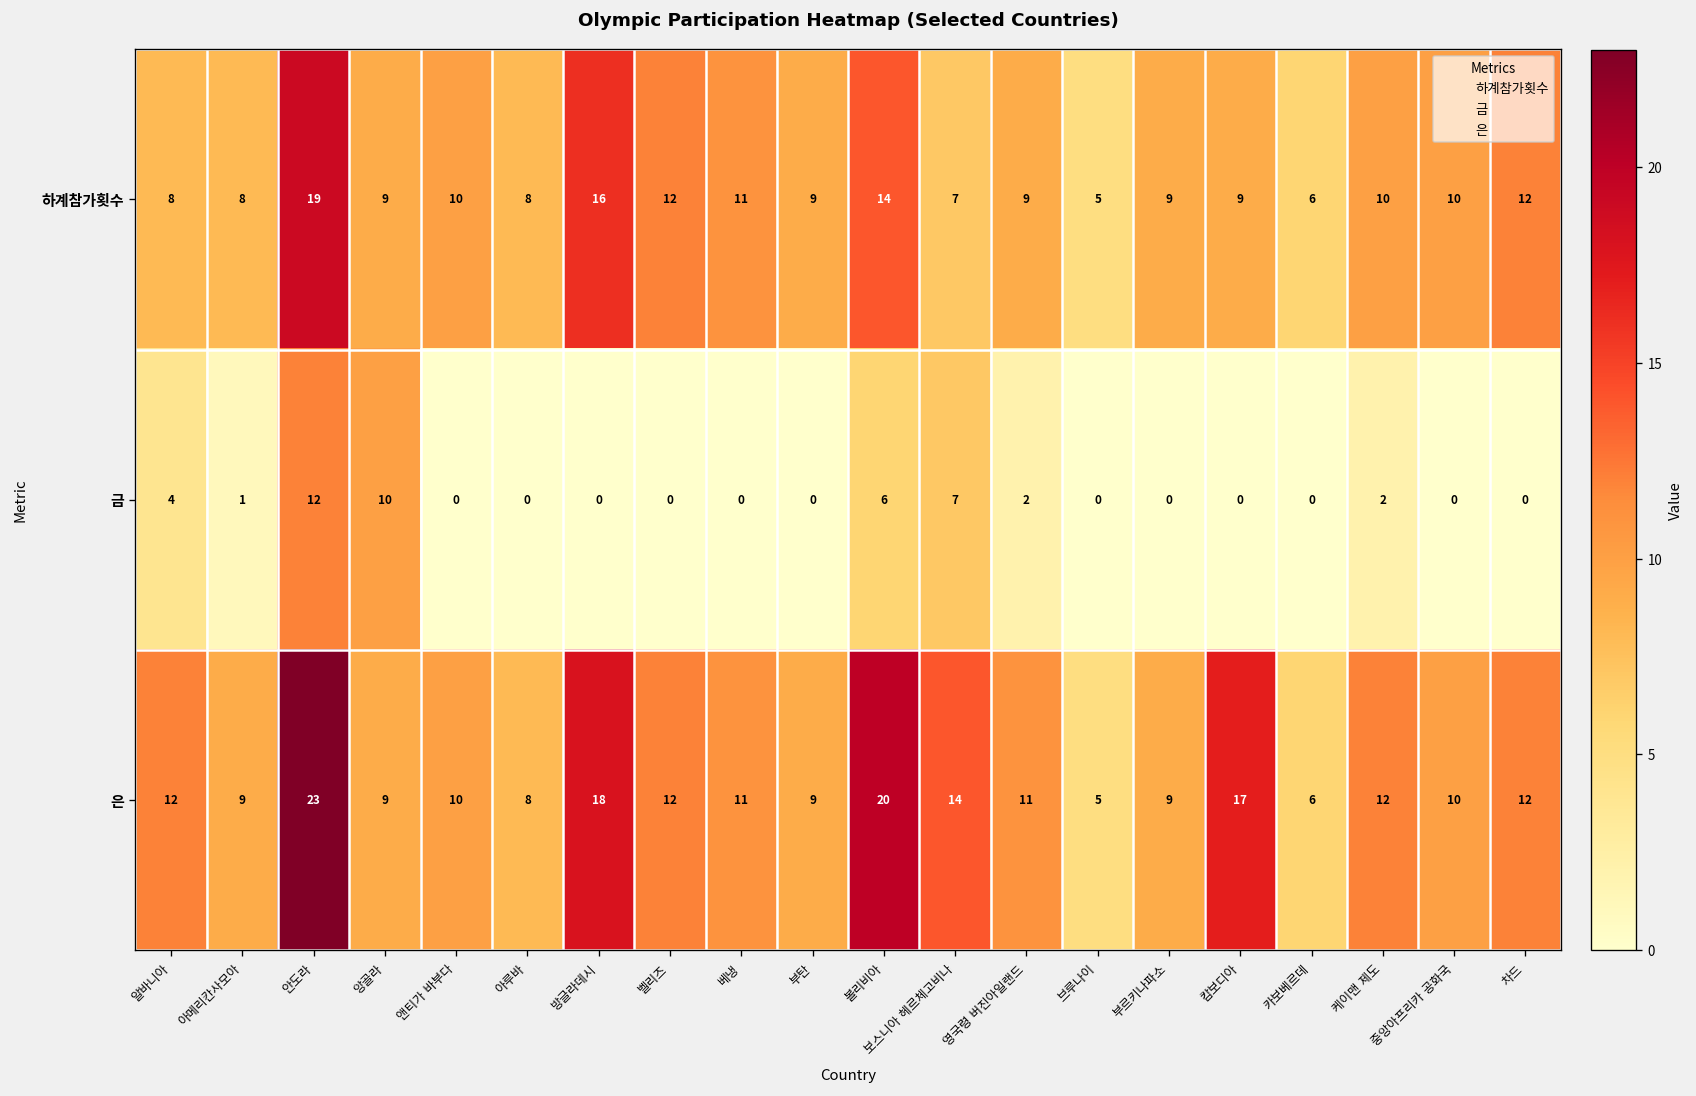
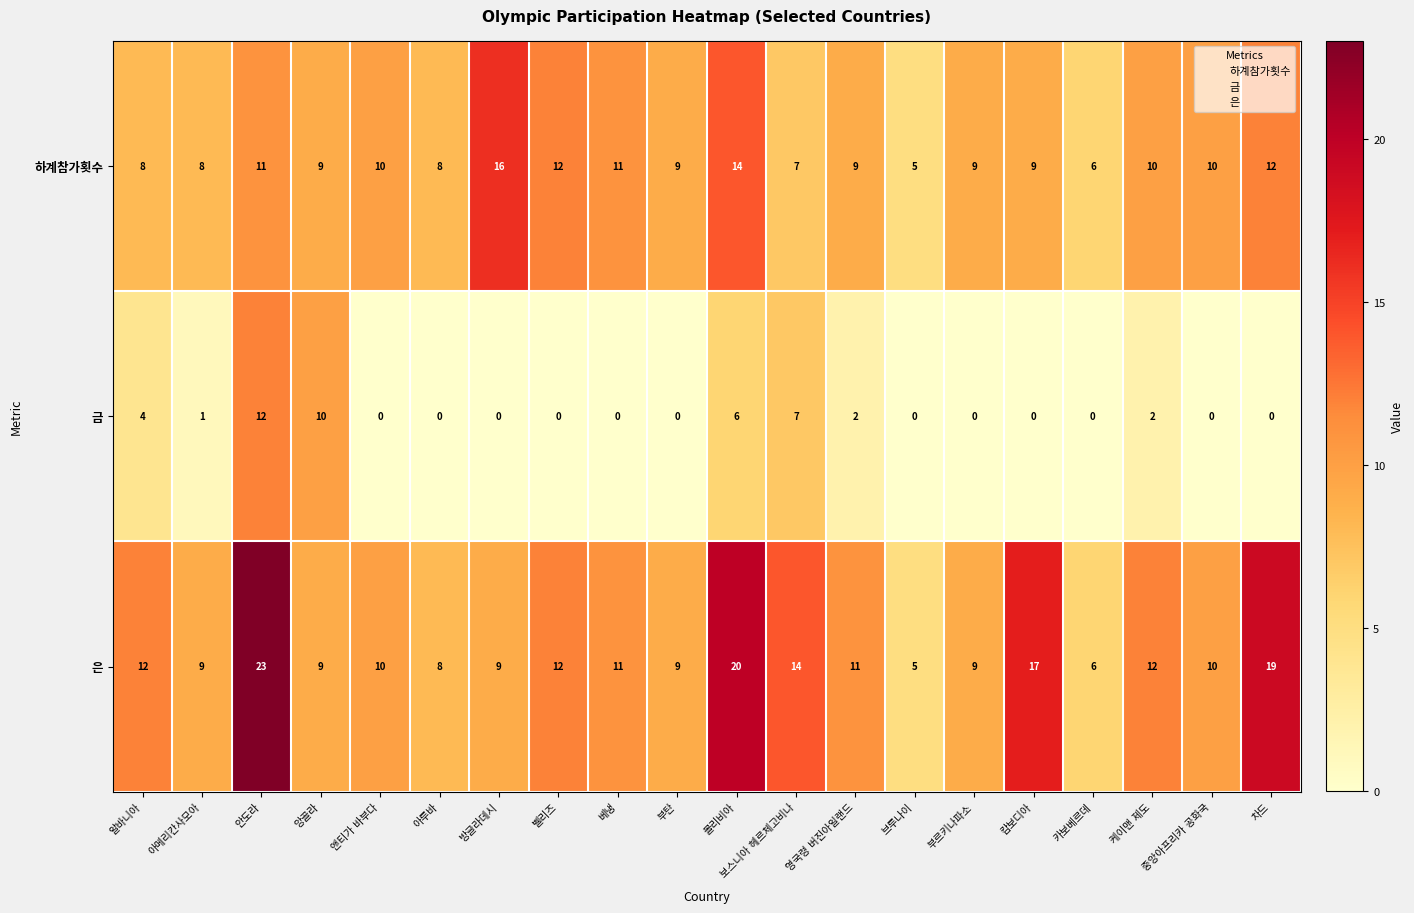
하계참가횟수, 안도라: 19 -> 11
은, 방글라데시: 18 -> 9
은, 차드: 12 -> 19
